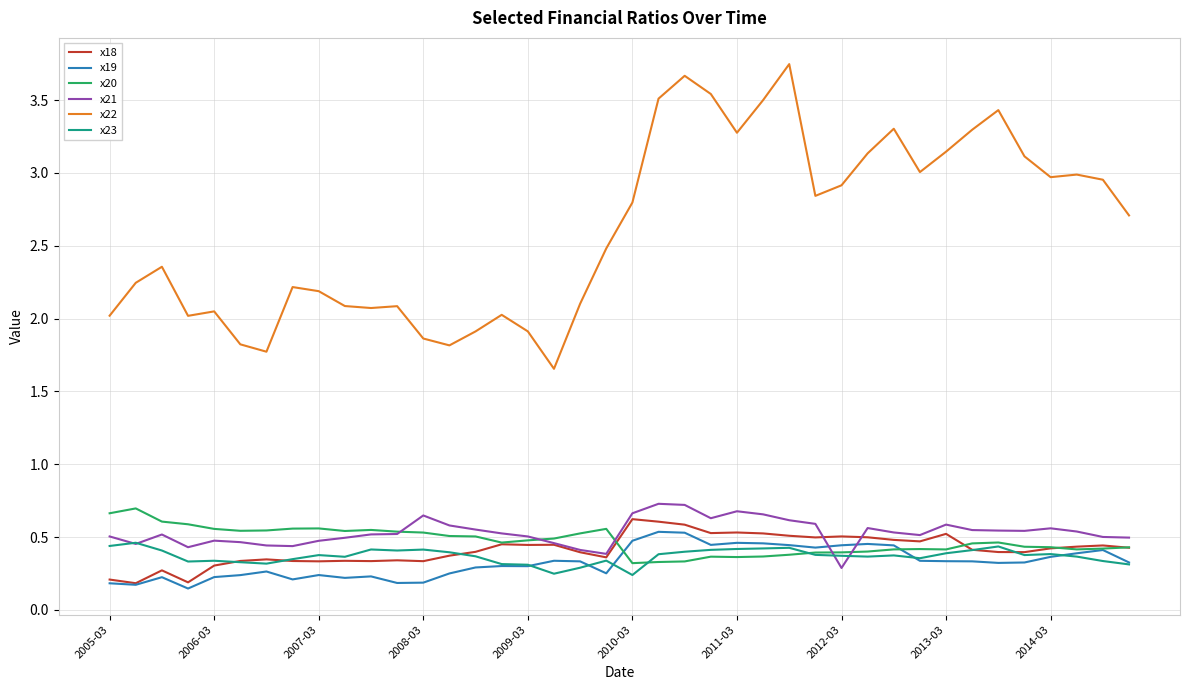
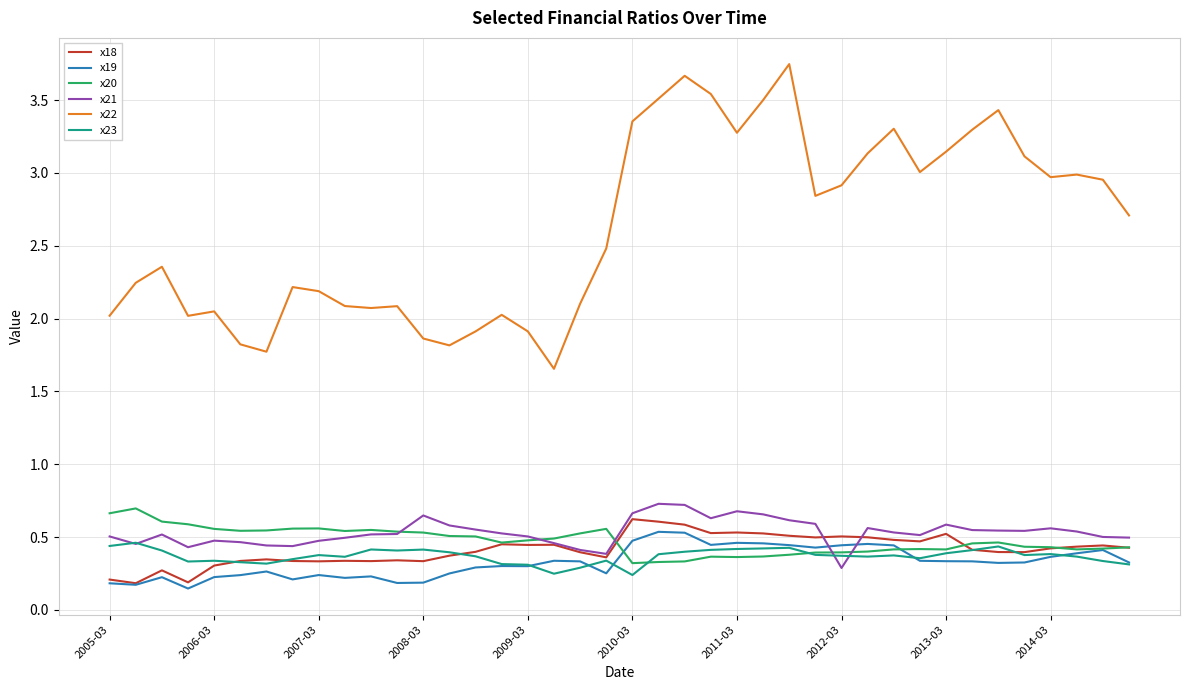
x22, 2010-03: 2.80 -> 3.35
